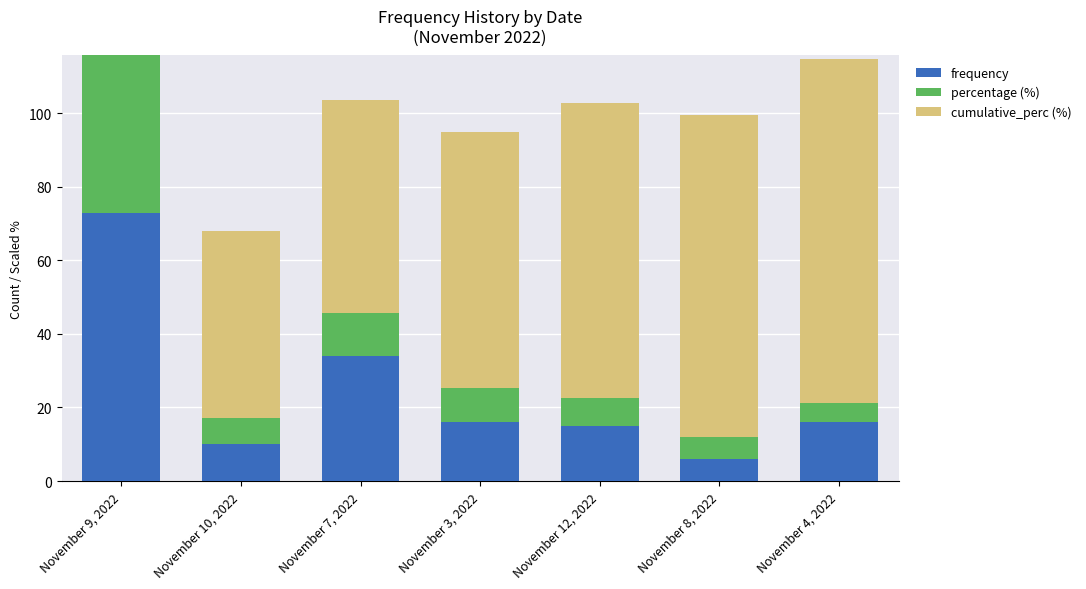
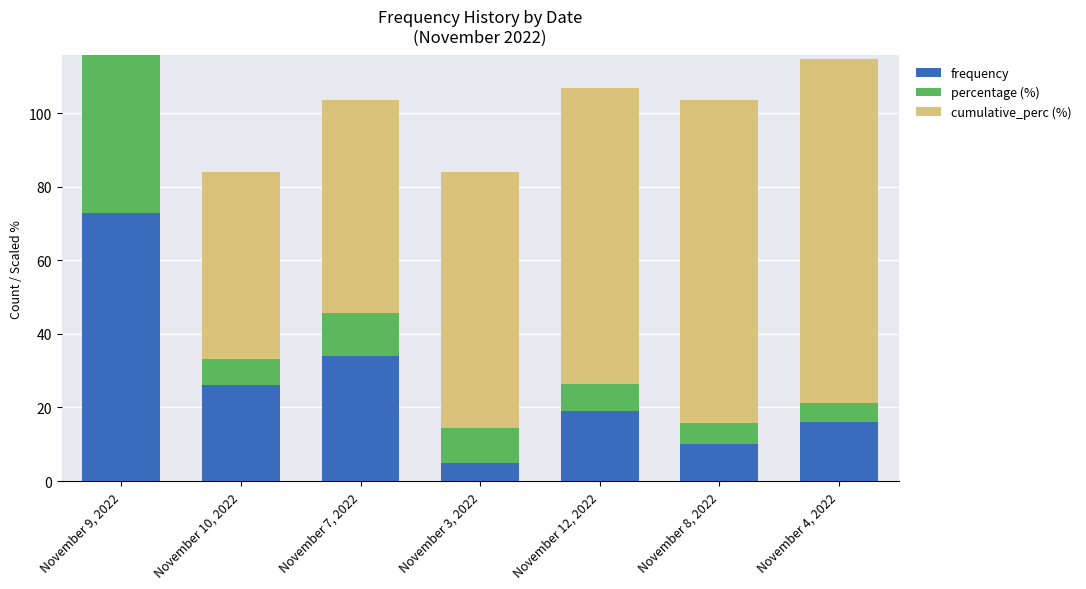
frequency, November 10, 2022: 10 -> 26
frequency, November 3, 2022: 16 -> 5
frequency, November 12, 2022: 15 -> 19
frequency, November 8, 2022: 6 -> 10
